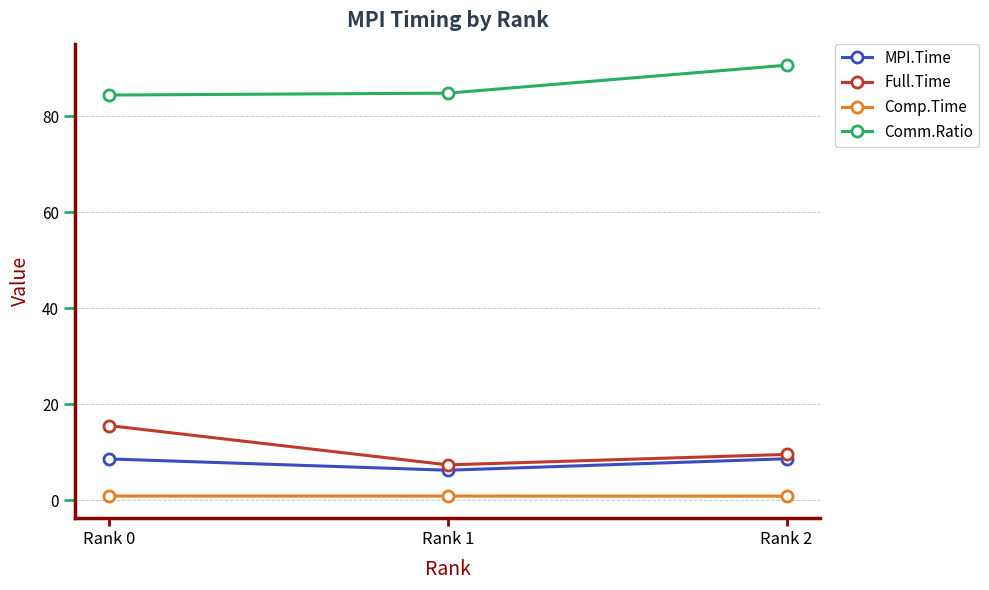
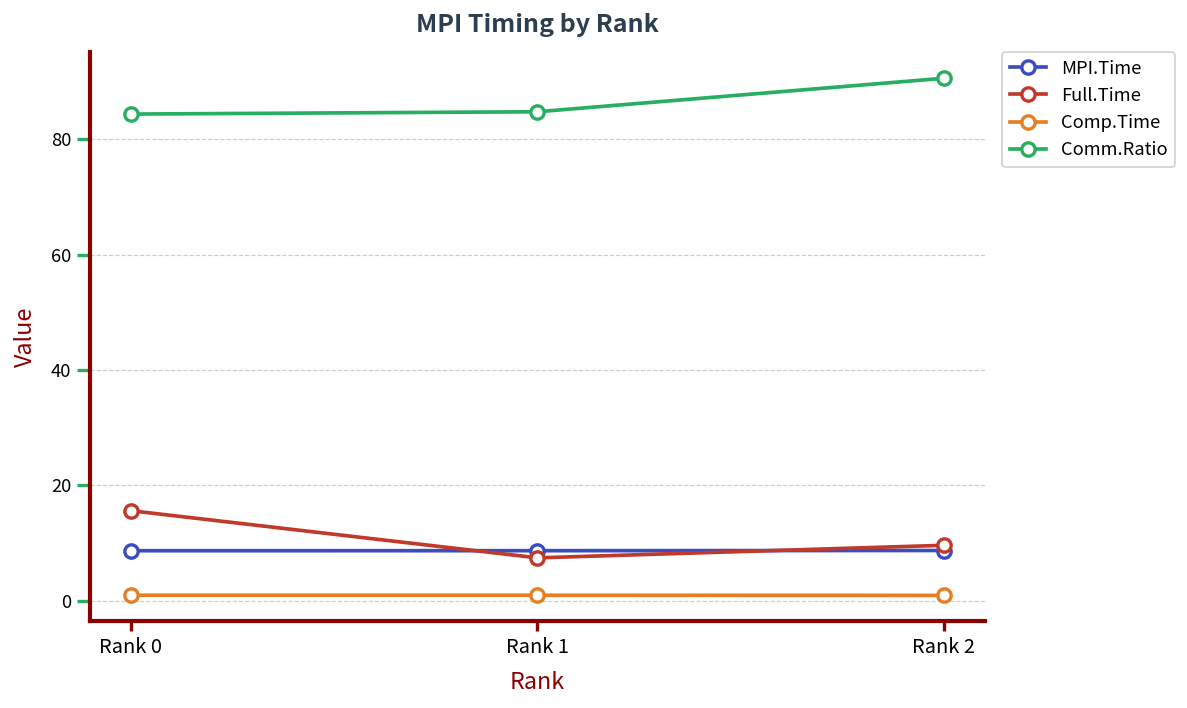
MPI.Time, Rank 1: 6 -> 9
